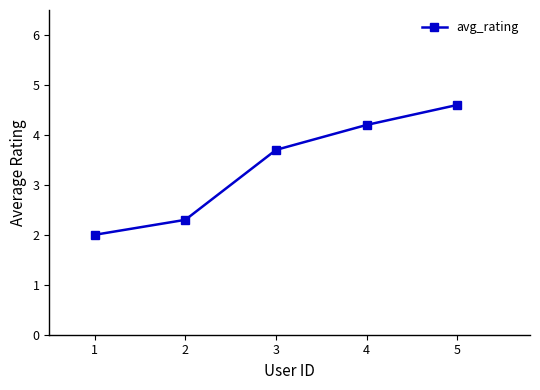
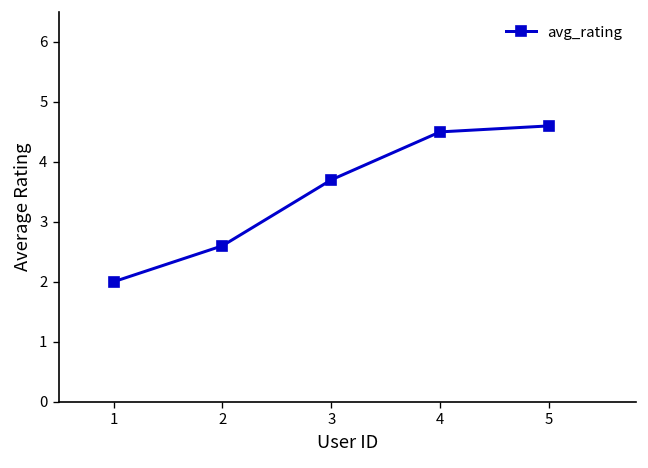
2: 2.3 -> 2.6
4: 4.2 -> 4.5
